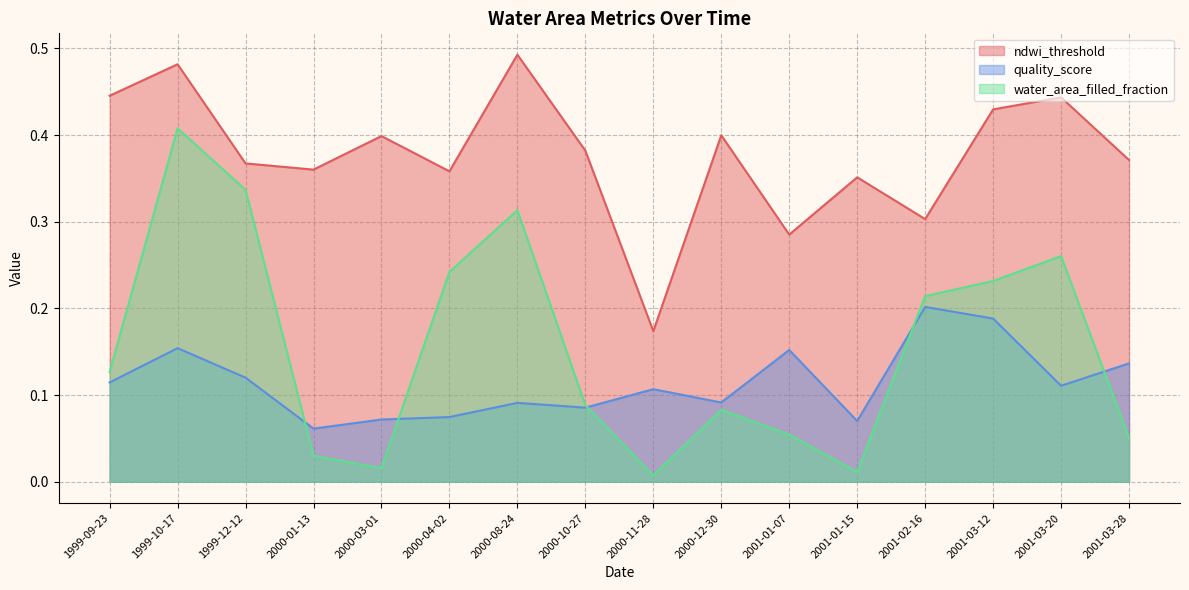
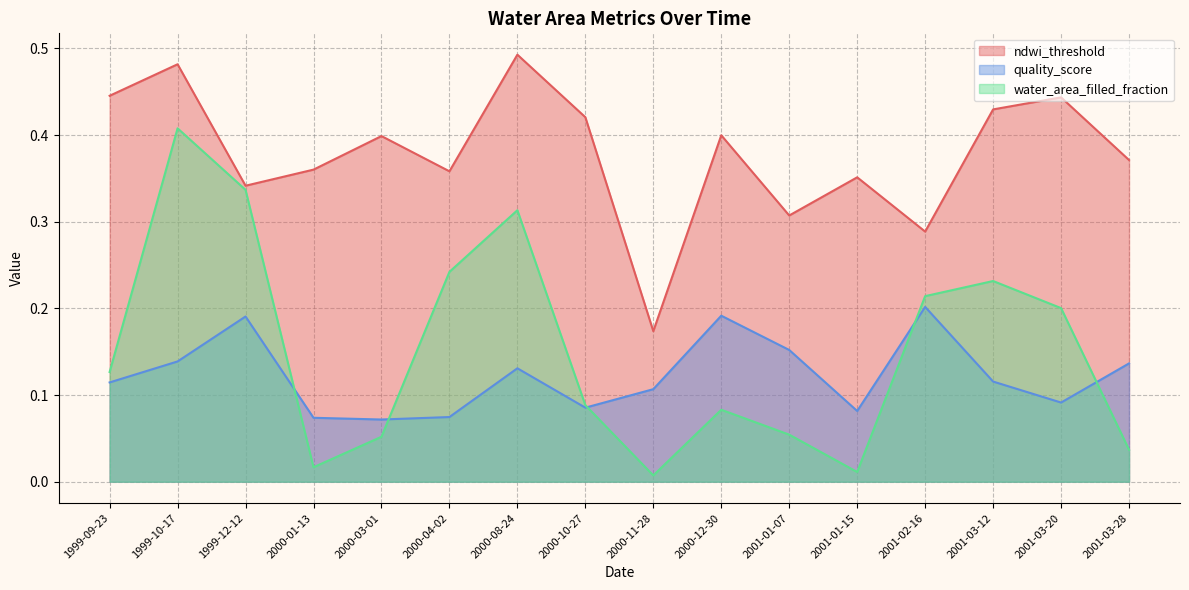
quality_score, 1999-10-17: 0.15 -> 0.14
ndwi_threshold, 1999-12-12: 0.37 -> 0.34
quality_score, 1999-12-12: 0.12 -> 0.19
quality_score, 2000-01-13: 0.06 -> 0.07
water_area_filled_fraction, 2000-01-13: 0.03 -> 0.02
water_area_filled_fraction, 2000-03-01: 0.02 -> 0.05
quality_score, 2000-08-24: 0.09 -> 0.13
ndwi_threshold, 2000-10-27: 0.38 -> 0.42
quality_score, 2000-12-30: 0.09 -> 0.19
ndwi_threshold, 2001-01-07: 0.29 -> 0.31
quality_score, 2001-01-15: 0.07 -> 0.08
ndwi_threshold, 2001-02-16: 0.30 -> 0.29
quality_score, 2001-03-12: 0.19 -> 0.12
quality_score, 2001-03-20: 0.11 -> 0.09
water_area_filled_fraction, 2001-03-20: 0.26 -> 0.20
water_area_filled_fraction, 2001-03-28: 0.05 -> 0.04
